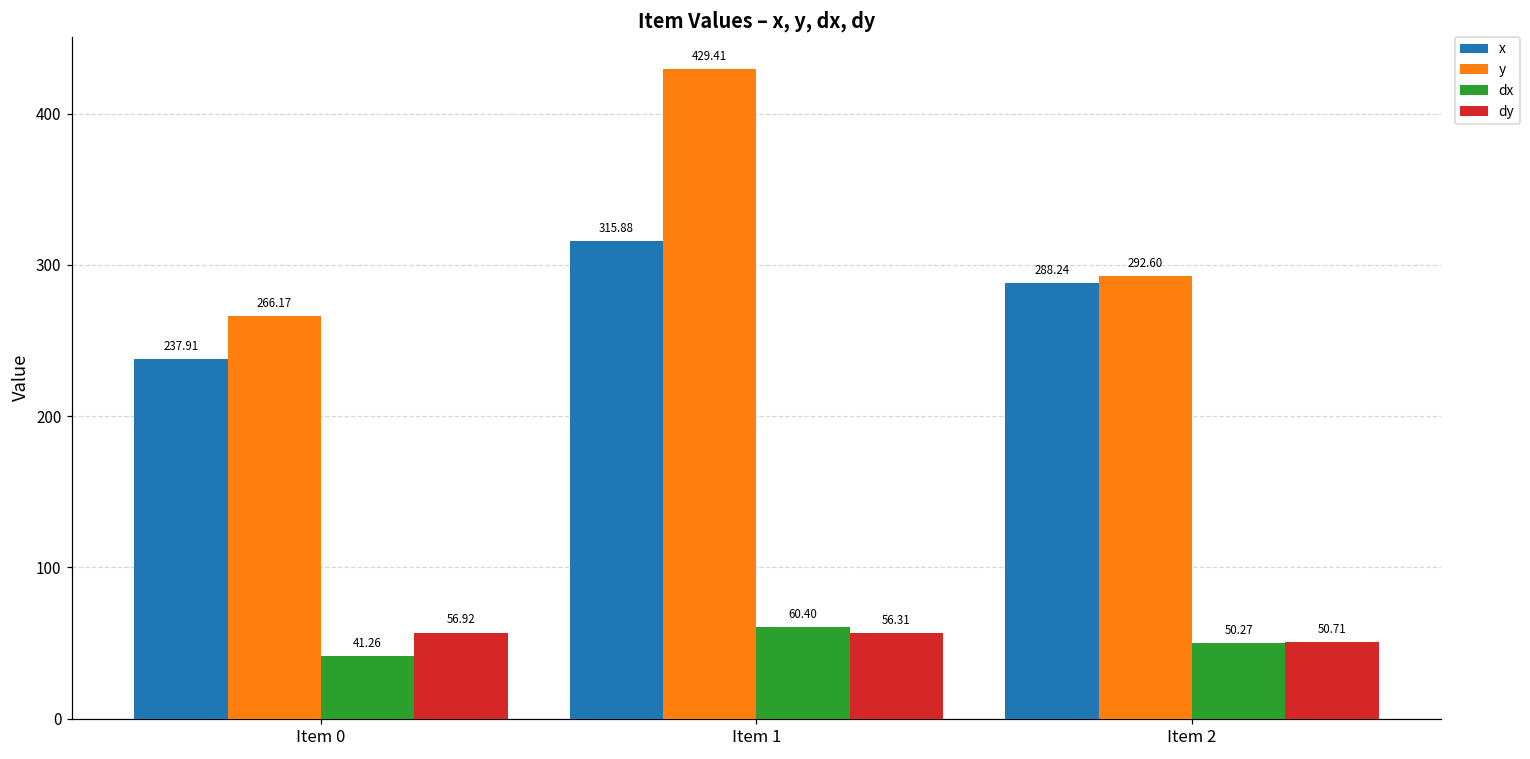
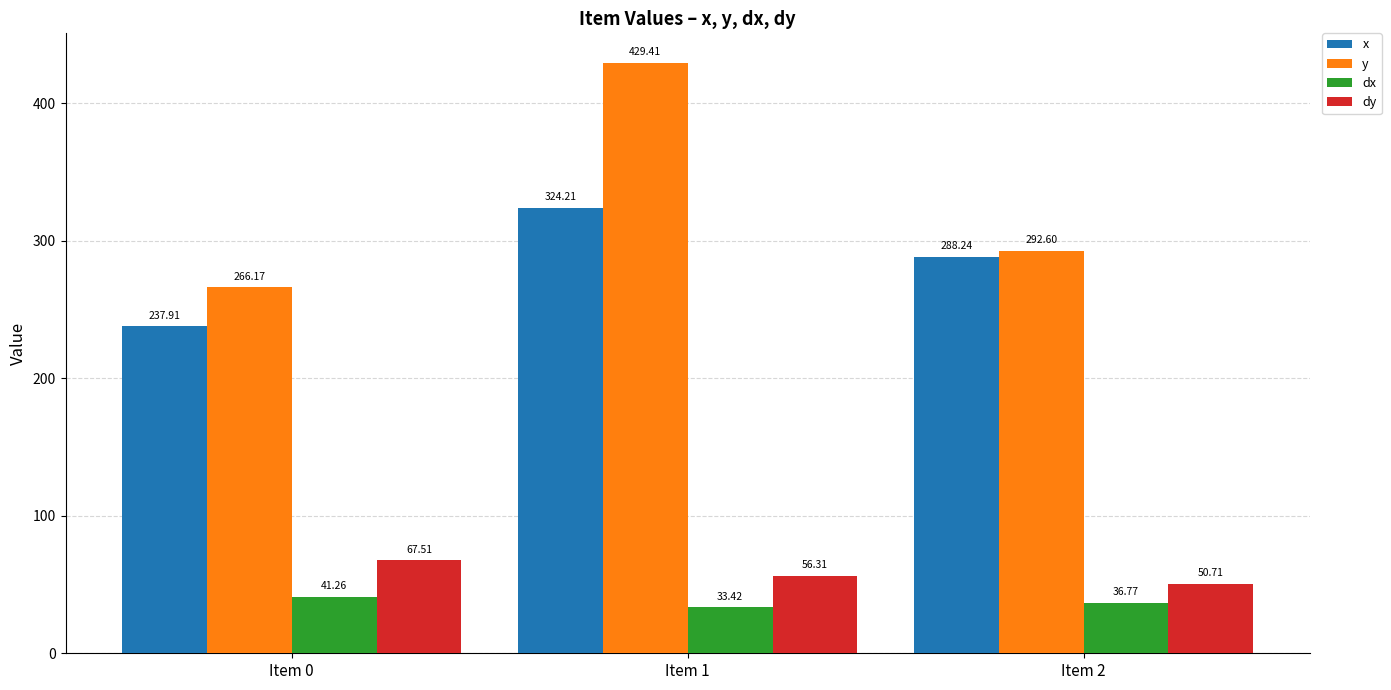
dy, Item 0: 56.92 -> 67.51
x, Item 1: 315.88 -> 324.21
dx, Item 1: 60.40 -> 33.42
dx, Item 2: 50.27 -> 36.77
